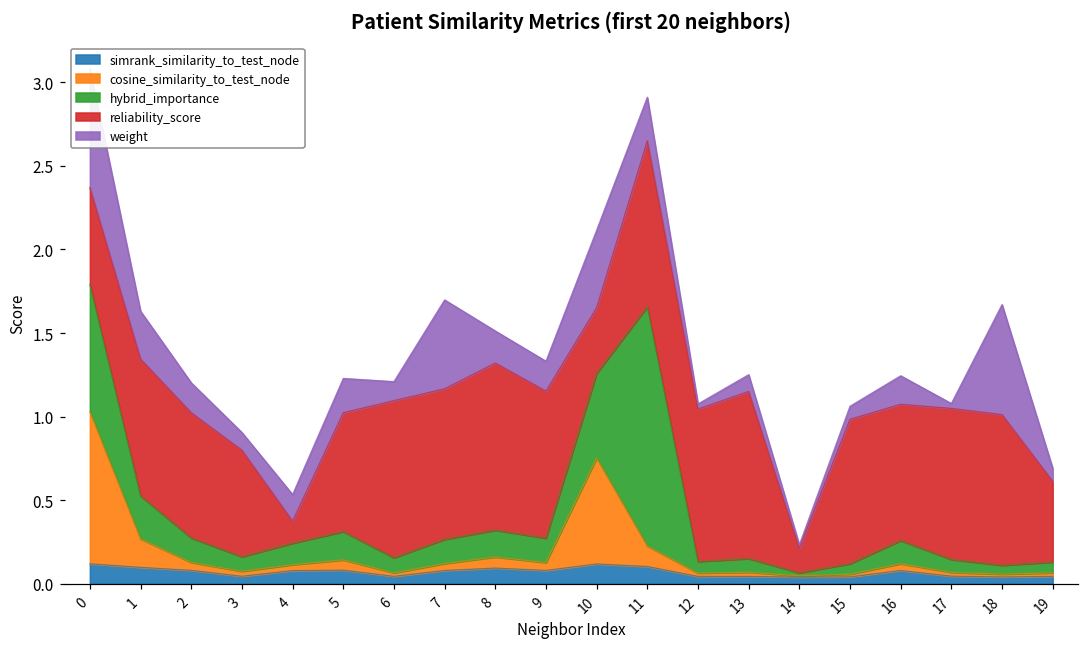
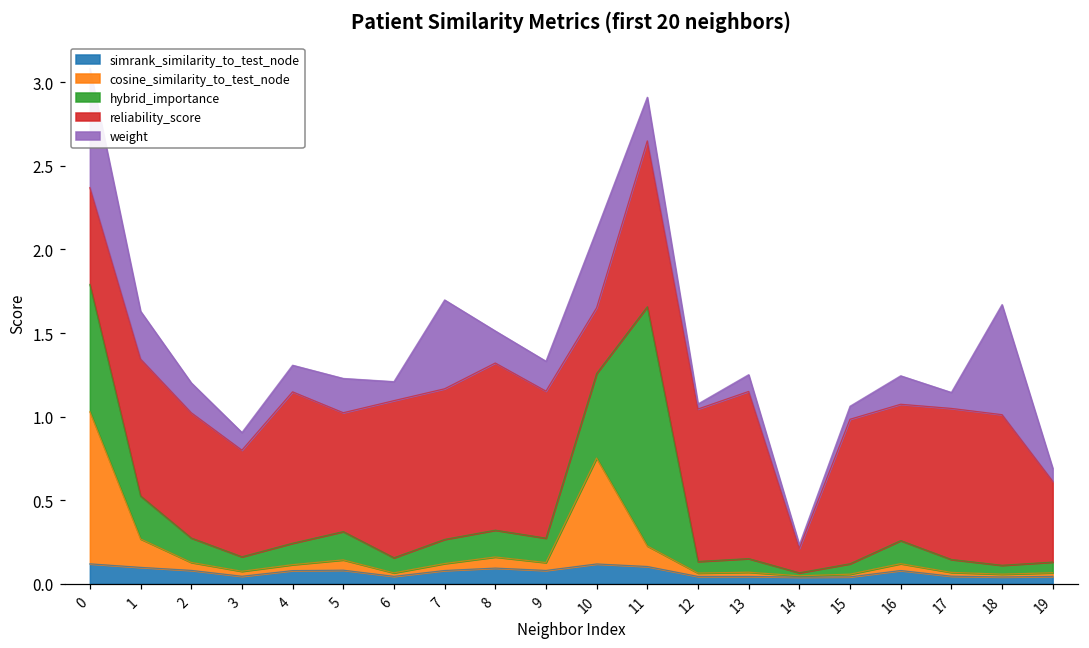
reliability_score, 4: 0.13 -> 0.91
weight, 17: 0.03 -> 0.10
